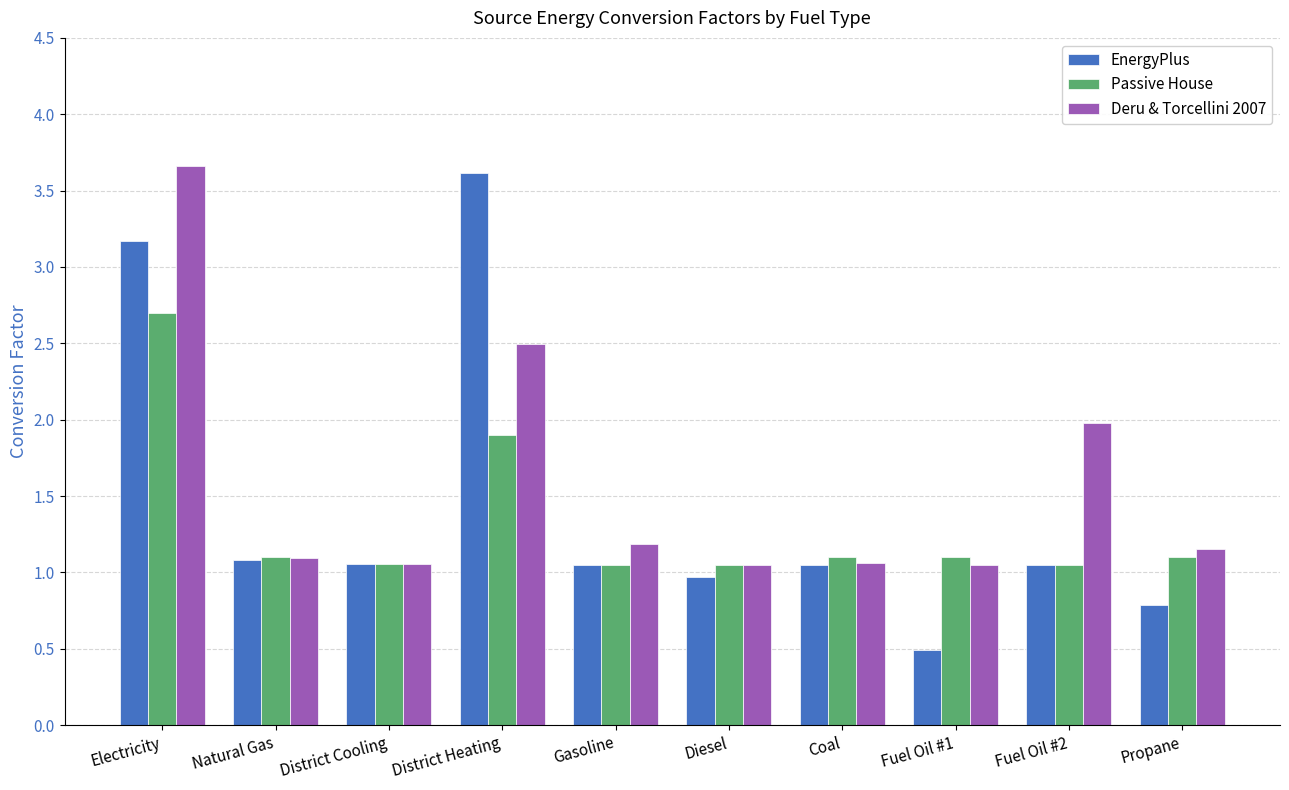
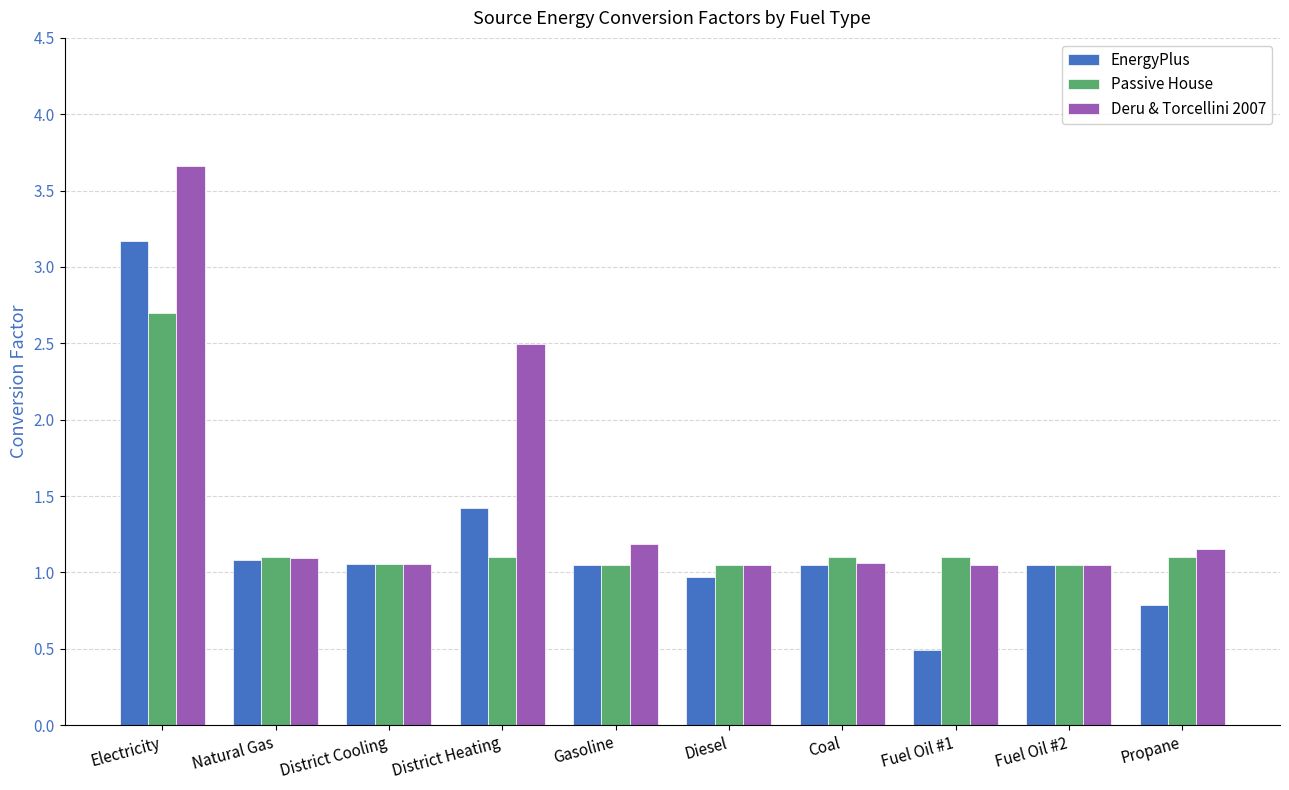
EnergyPlus, District Heating: 3.61 -> 1.42
Passive House, District Heating: 1.9 -> 1.1
Deru & Torcellini 2007, Fuel Oil #2: 1.98 -> 1.05
